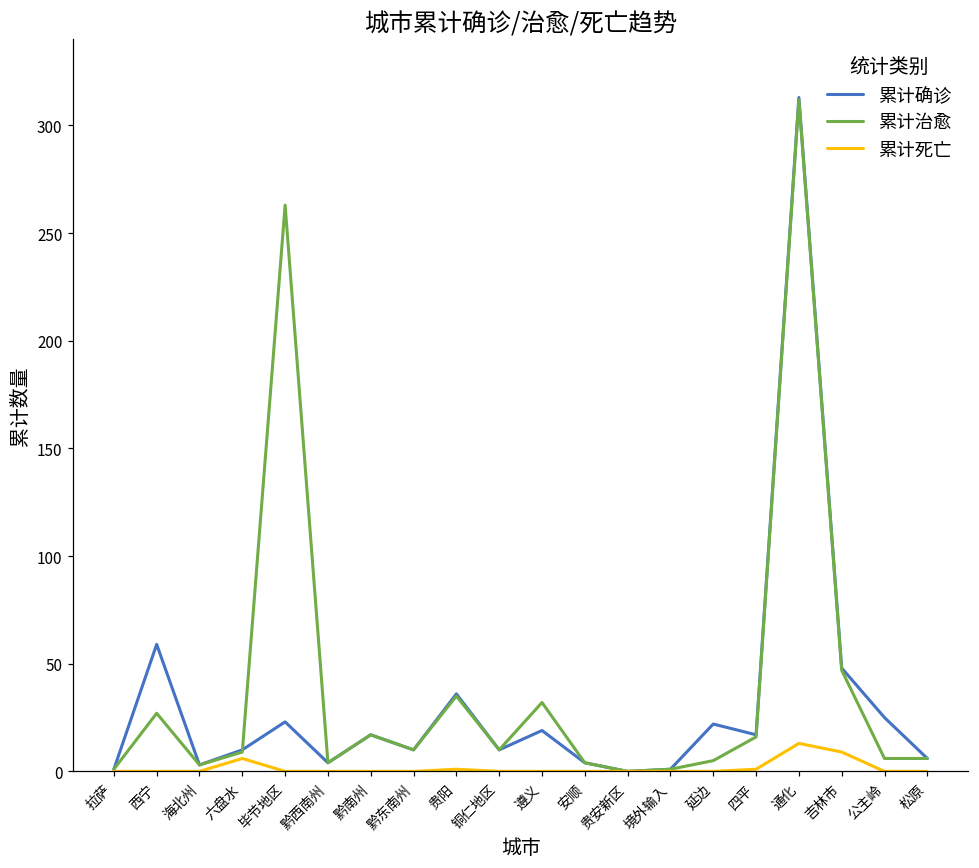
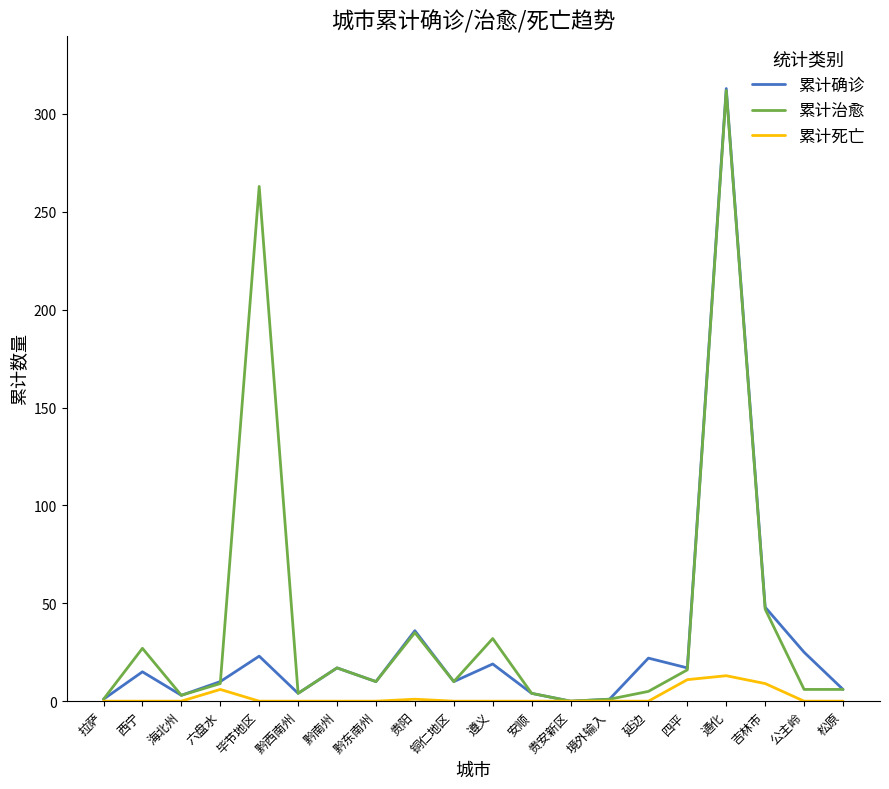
累计确诊, 西宁: 59 -> 15
累计死亡, 四平: 1 -> 11
